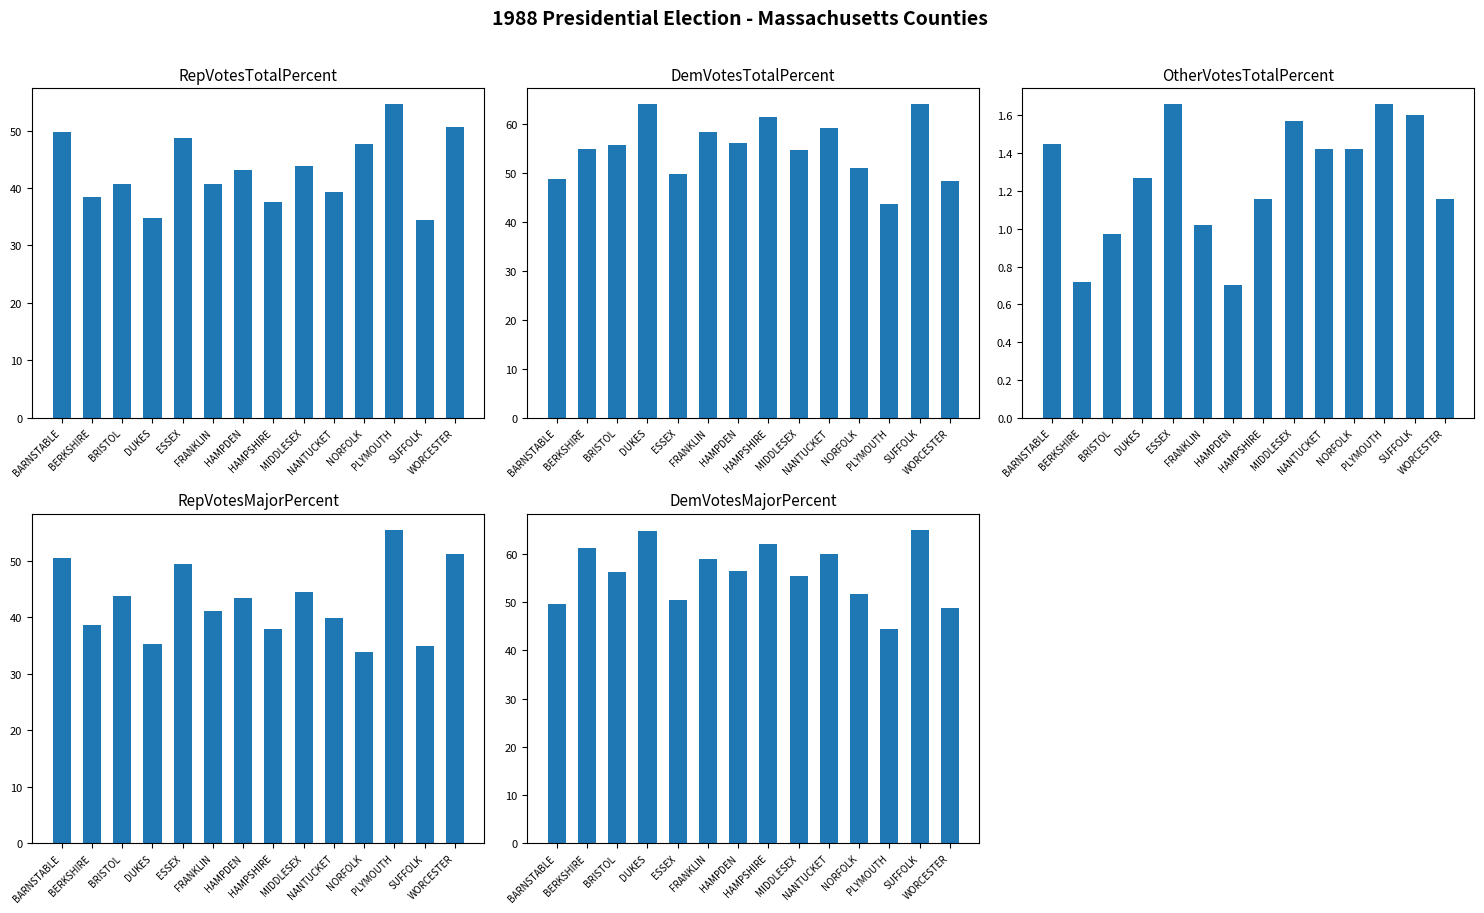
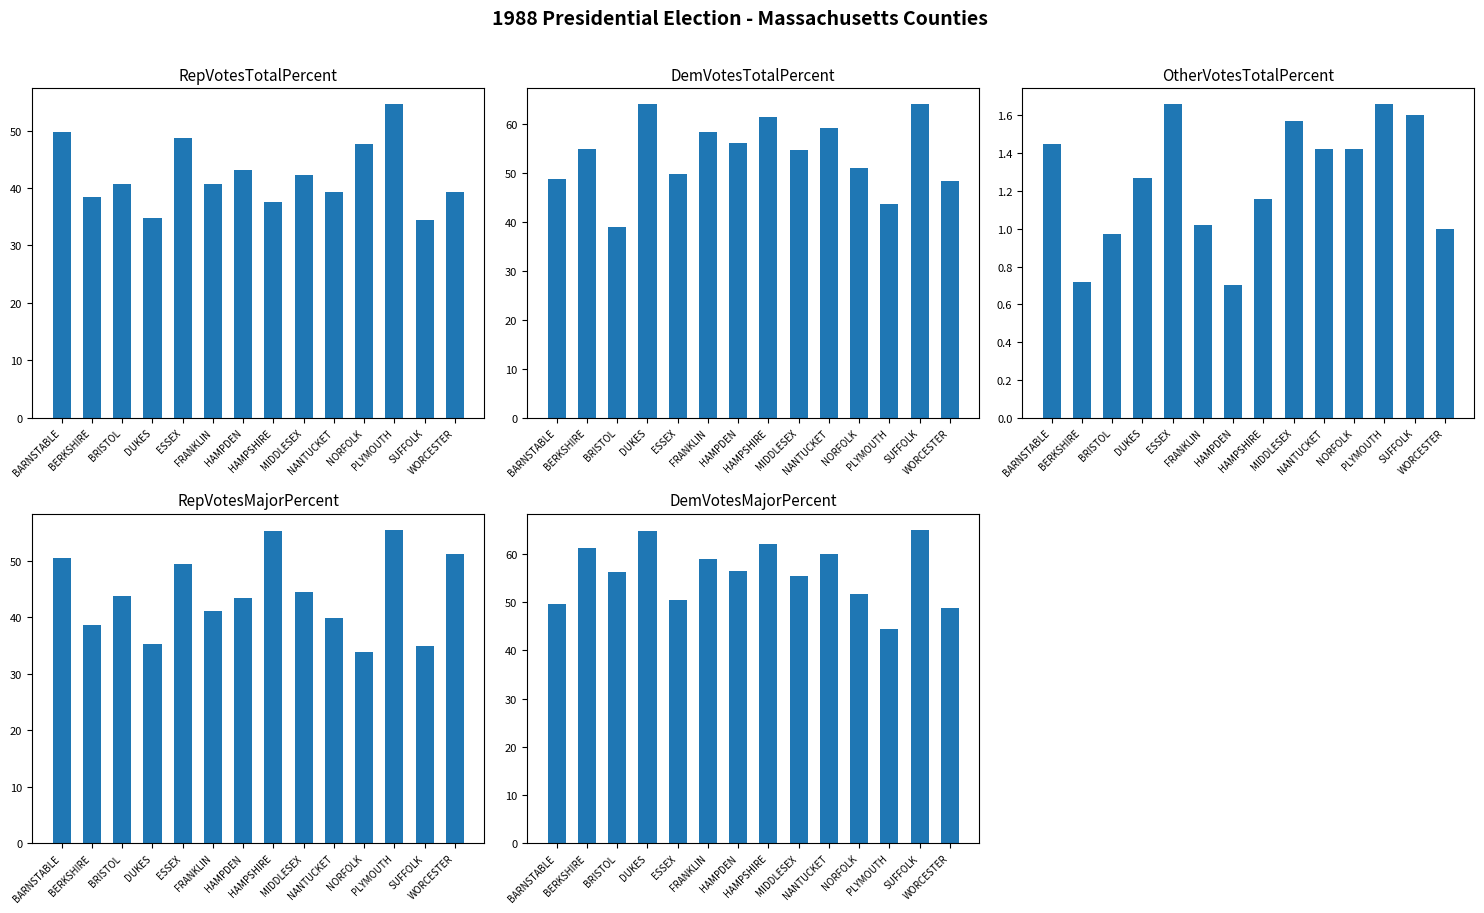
RepVotesTotalPercent, MIDDLESEX: 44 -> 42
RepVotesTotalPercent, WORCESTER: 51 -> 39
DemVotesTotalPercent, BRISTOL: 56 -> 39
OtherVotesTotalPercent, WORCESTER: 1.16 -> 1.00
RepVotesMajorPercent, HAMPSHIRE: 38 -> 55
